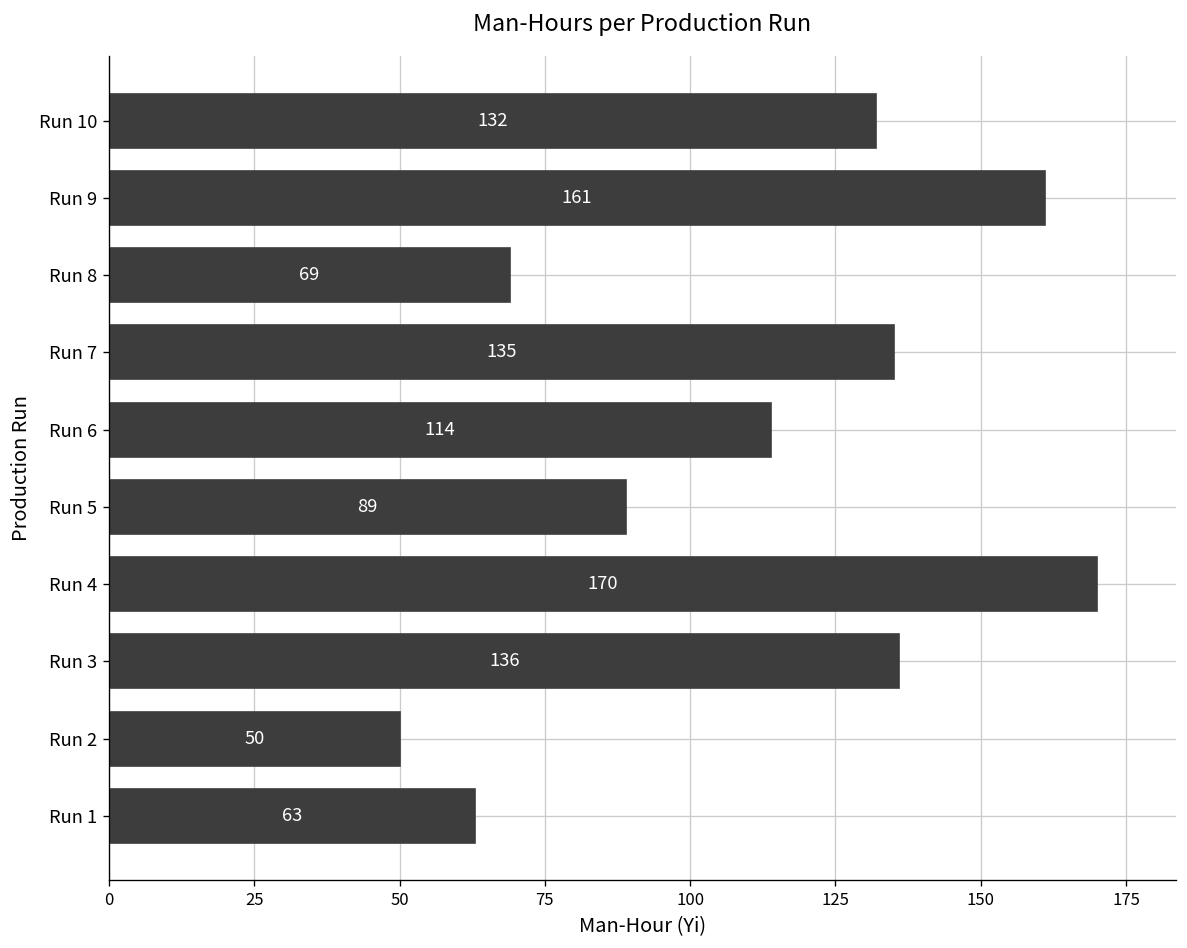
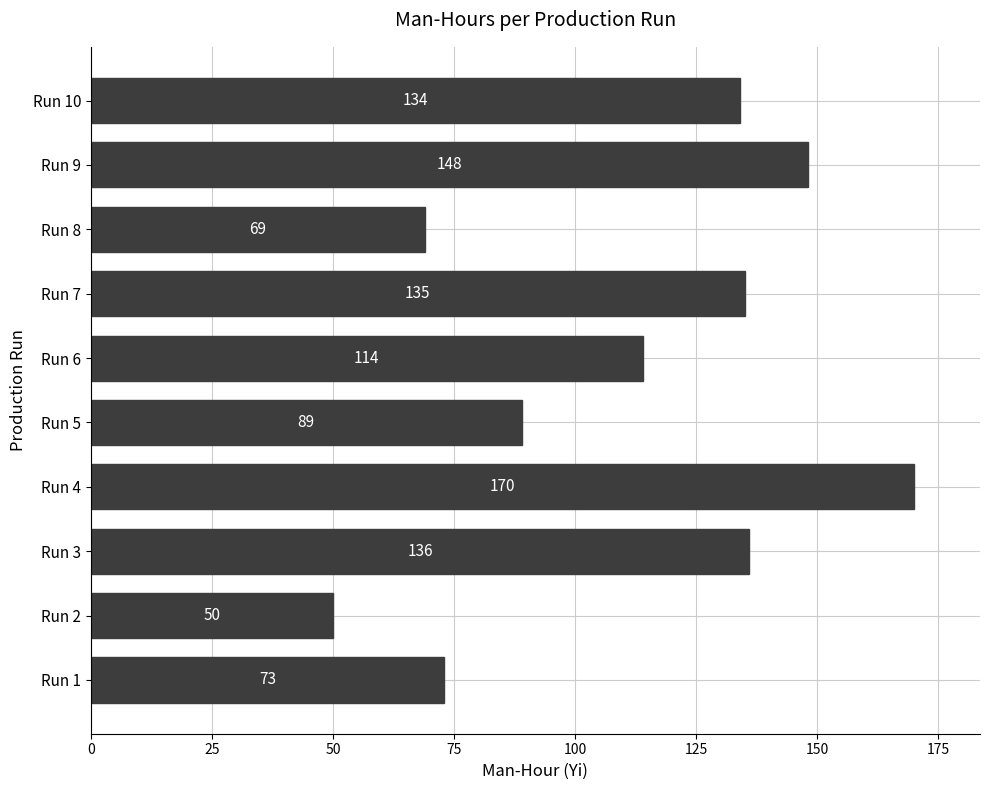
Run 10: 132 -> 134
Run 9: 161 -> 148
Run 1: 63 -> 73
